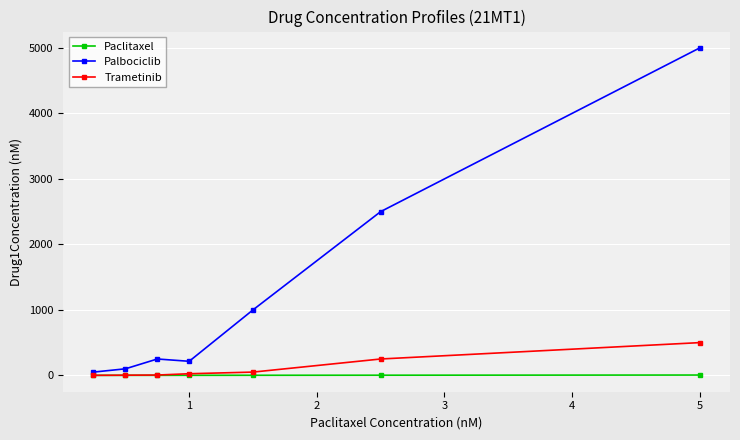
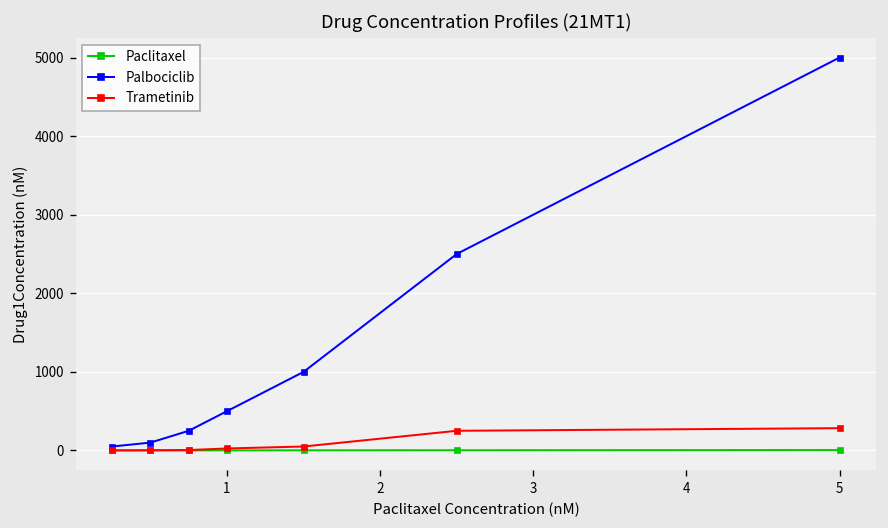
Palbociclib, 1: 200 -> 500
Trametinib, 5: 500 -> 300
